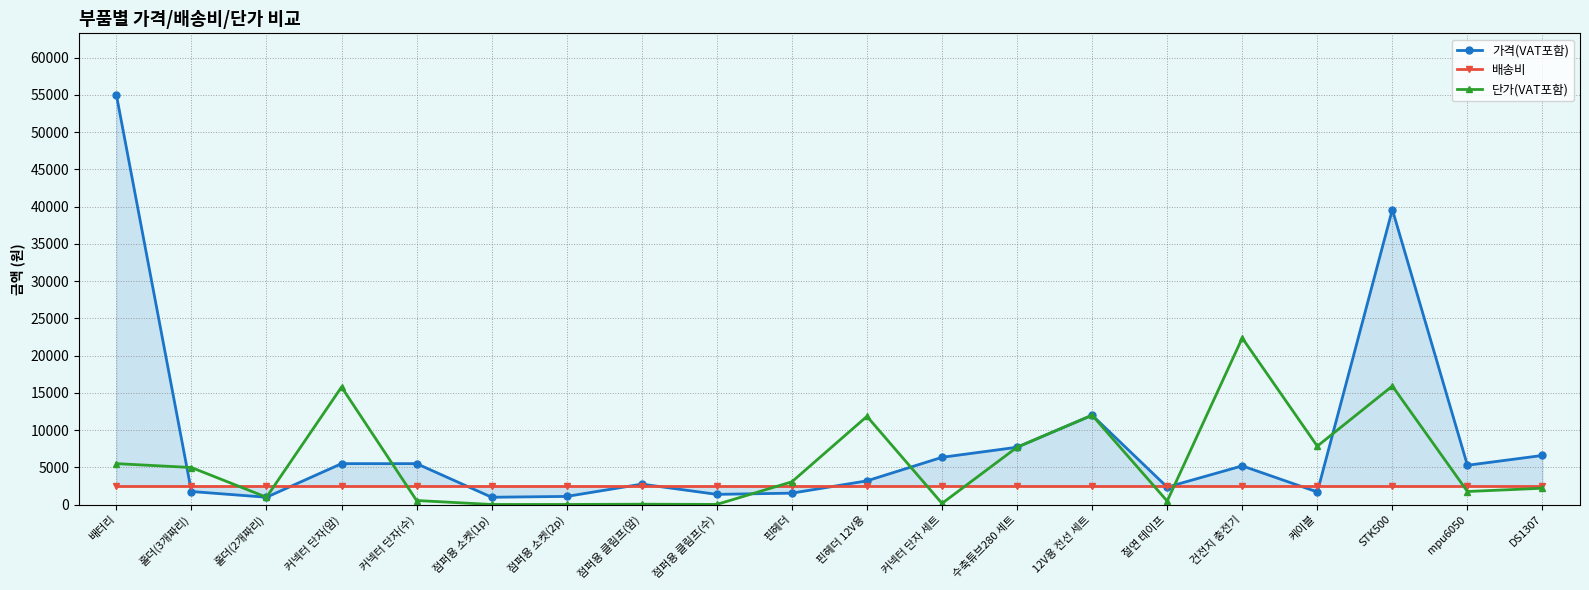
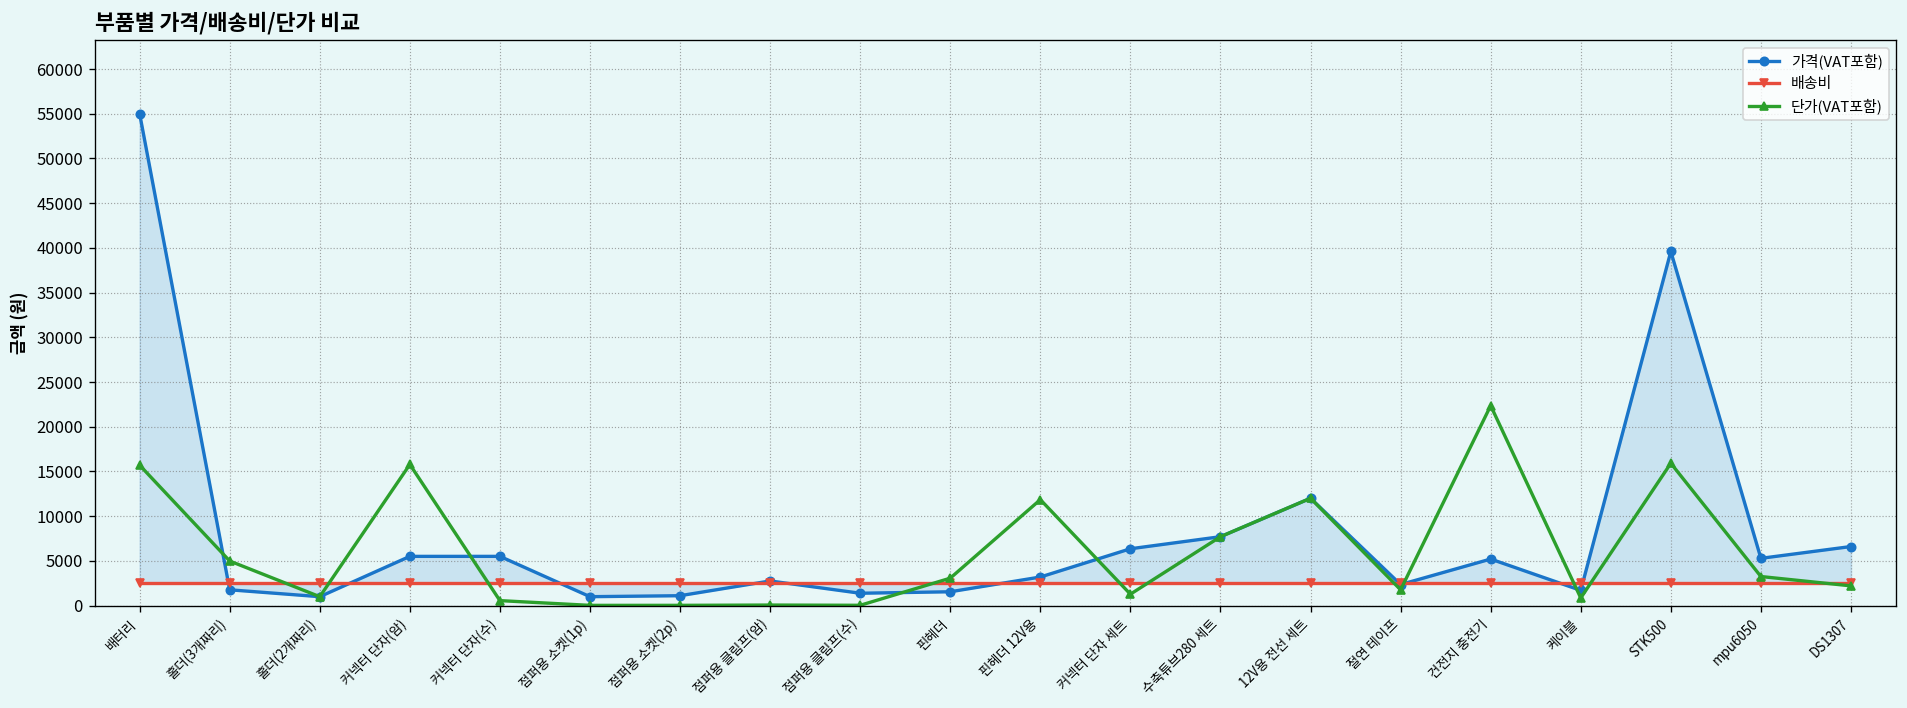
단가(VAT포함), 배터리: 6000 -> 16000
단가(VAT포함), 커넥터 단자 세트: 0 -> 1000
단가(VAT포함), 절연 테이프: 0 -> 2000
단가(VAT포함), 케이블: 8000 -> 1000
단가(VAT포함), mpu6050: 2000 -> 3000
